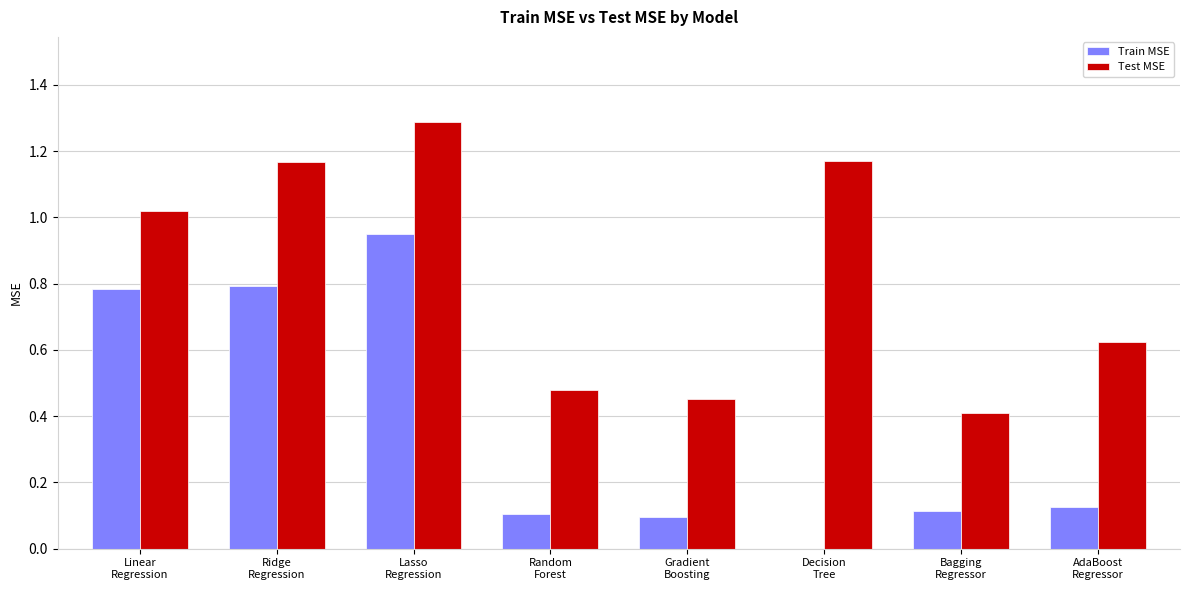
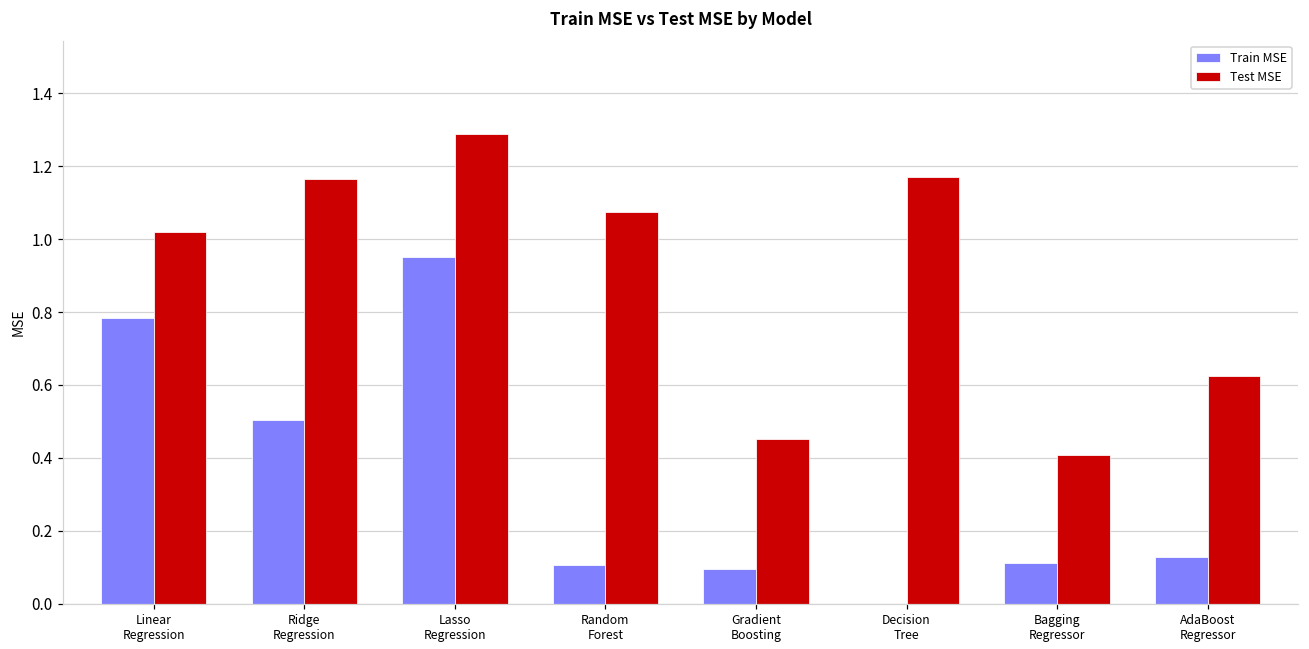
Train MSE, Ridge Regression: 0.79 -> 0.50
Test MSE, Random Forest: 0.48 -> 1.07
